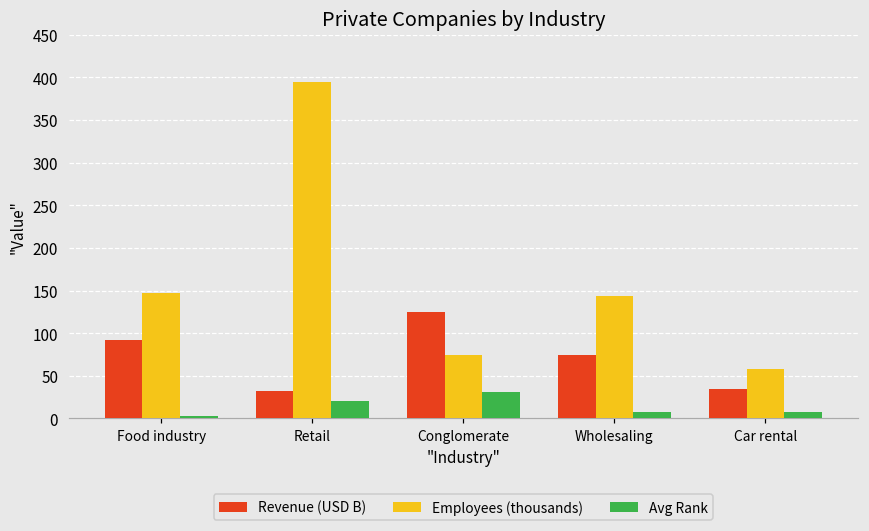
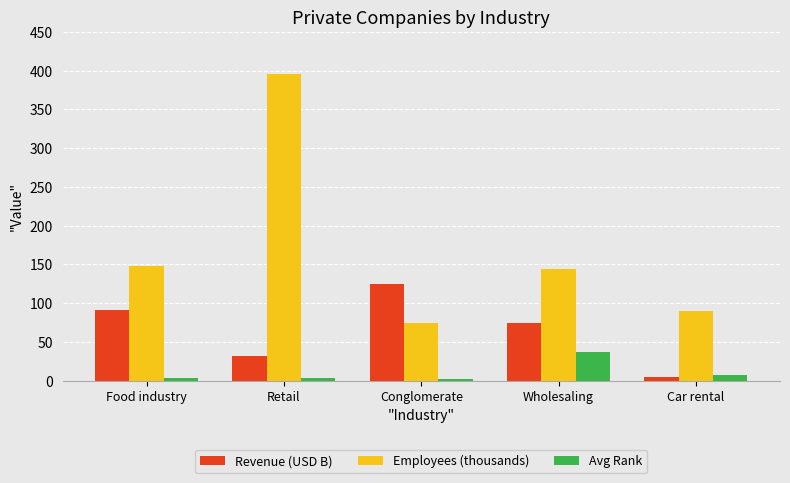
Avg Rank, Retail: 20 -> 0
Avg Rank, Conglomerate: 30 -> 0
Avg Rank, Wholesaling: 10 -> 40
Revenue (USD B), Car rental: 40 -> 10
Employees (thousands), Car rental: 60 -> 90
